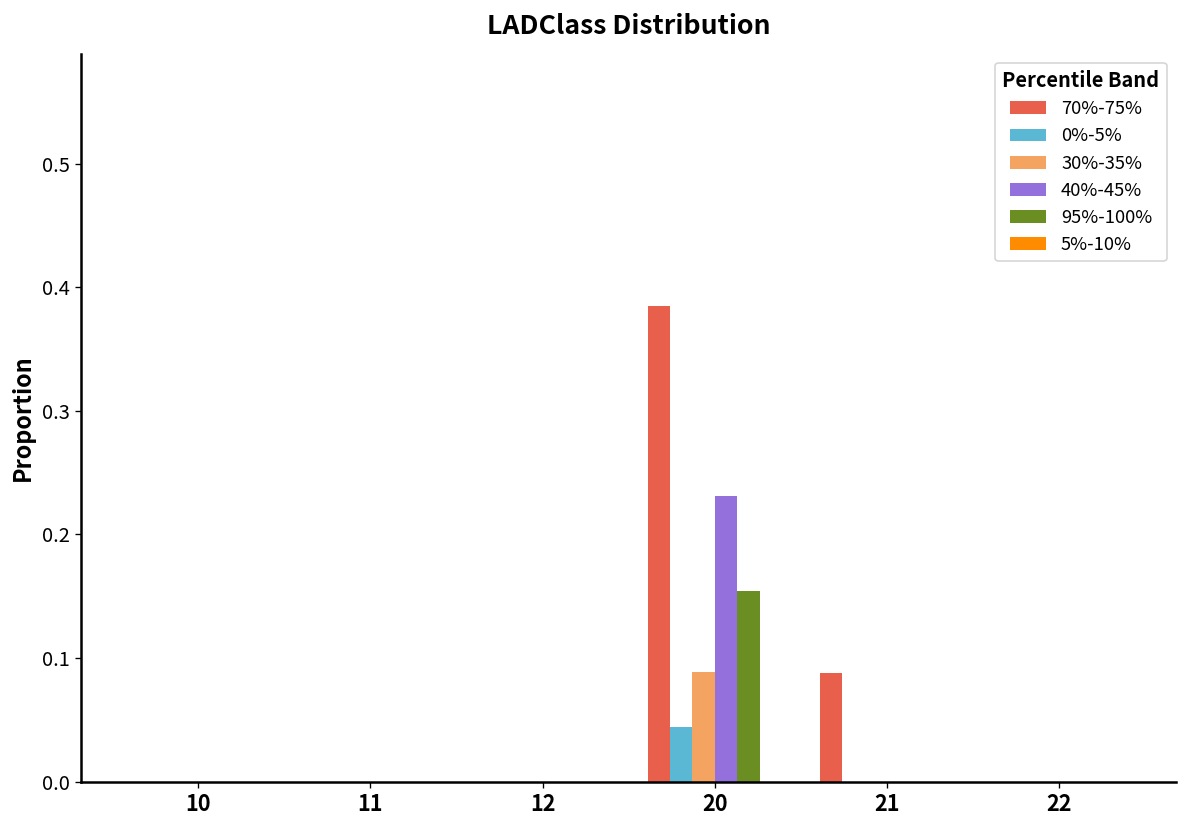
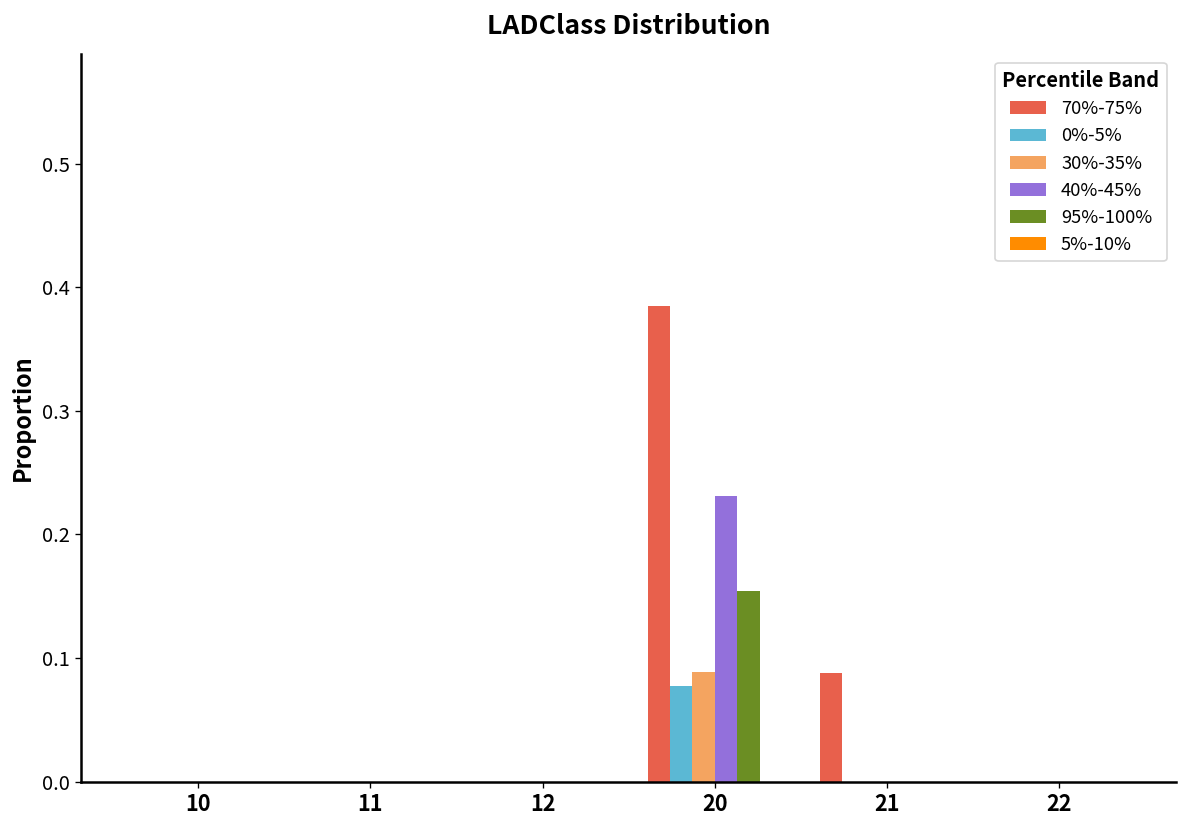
0%-5%, 20: 0.044 -> 0.077
